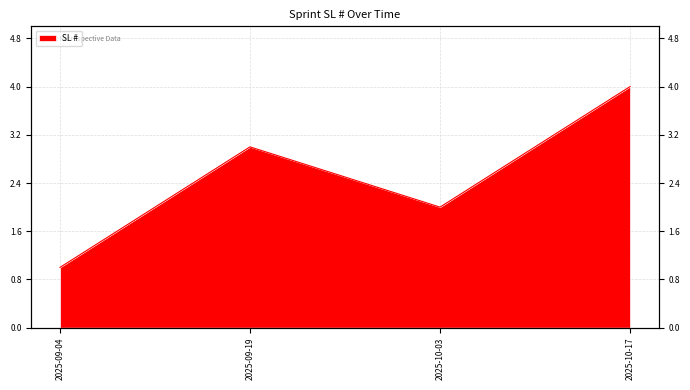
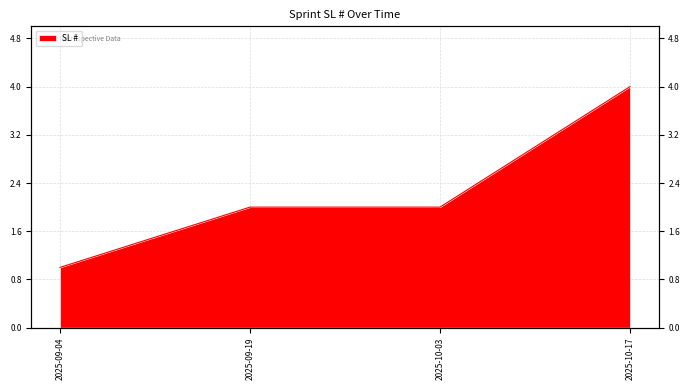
2025-09-19: 3 -> 2
